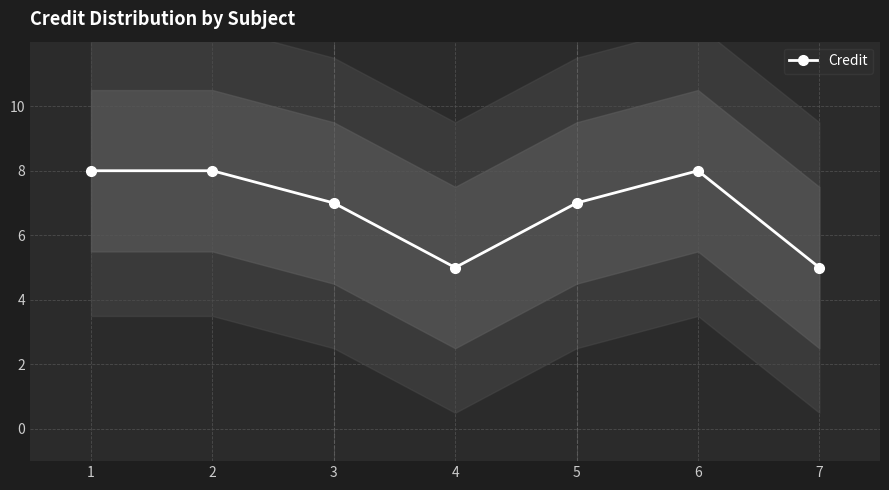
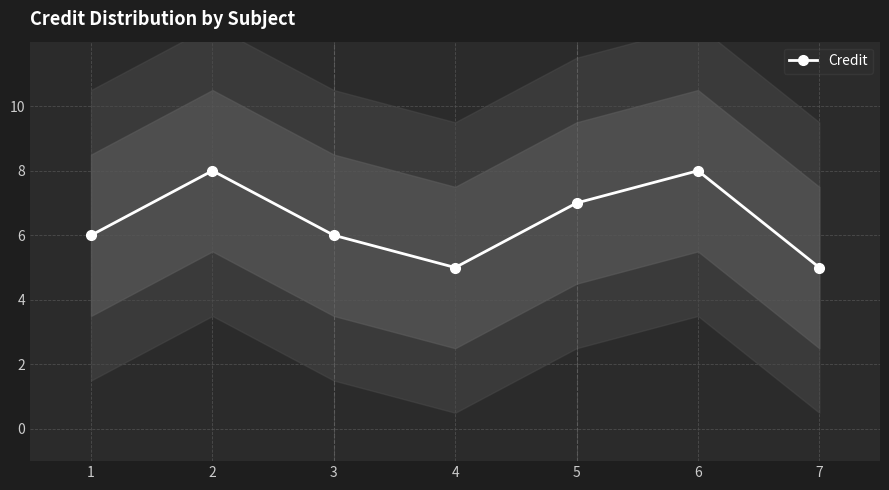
Credit, 1: 8 -> 6
Credit, 3: 7 -> 6
